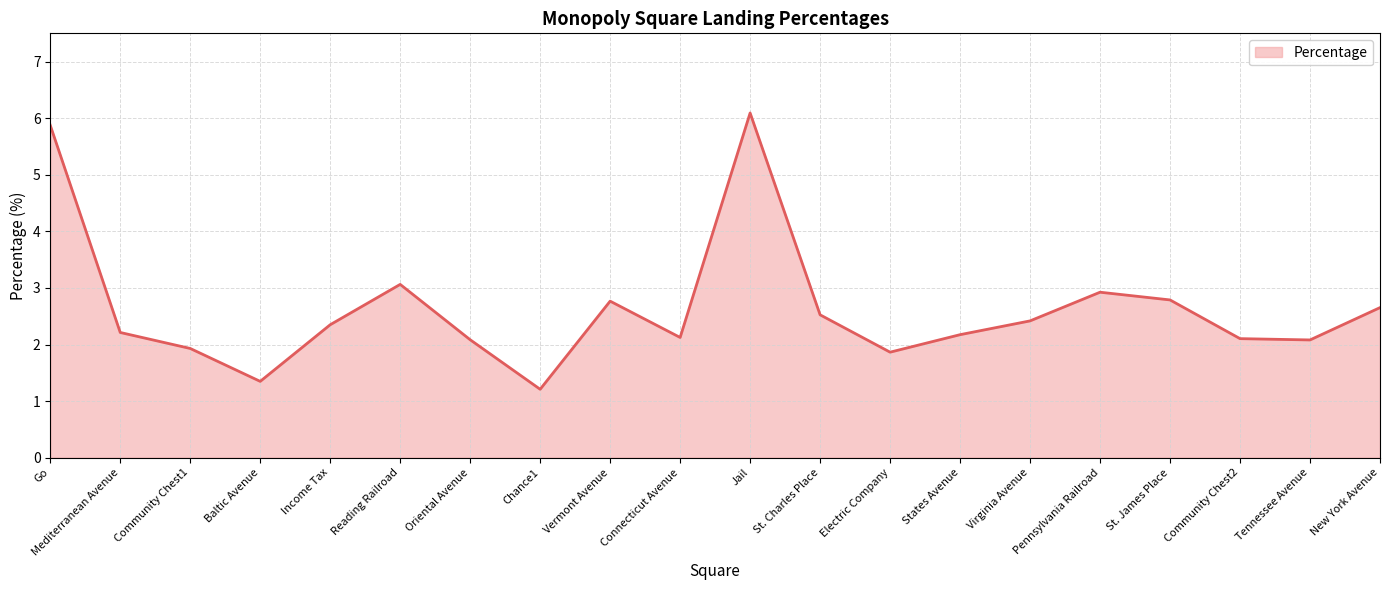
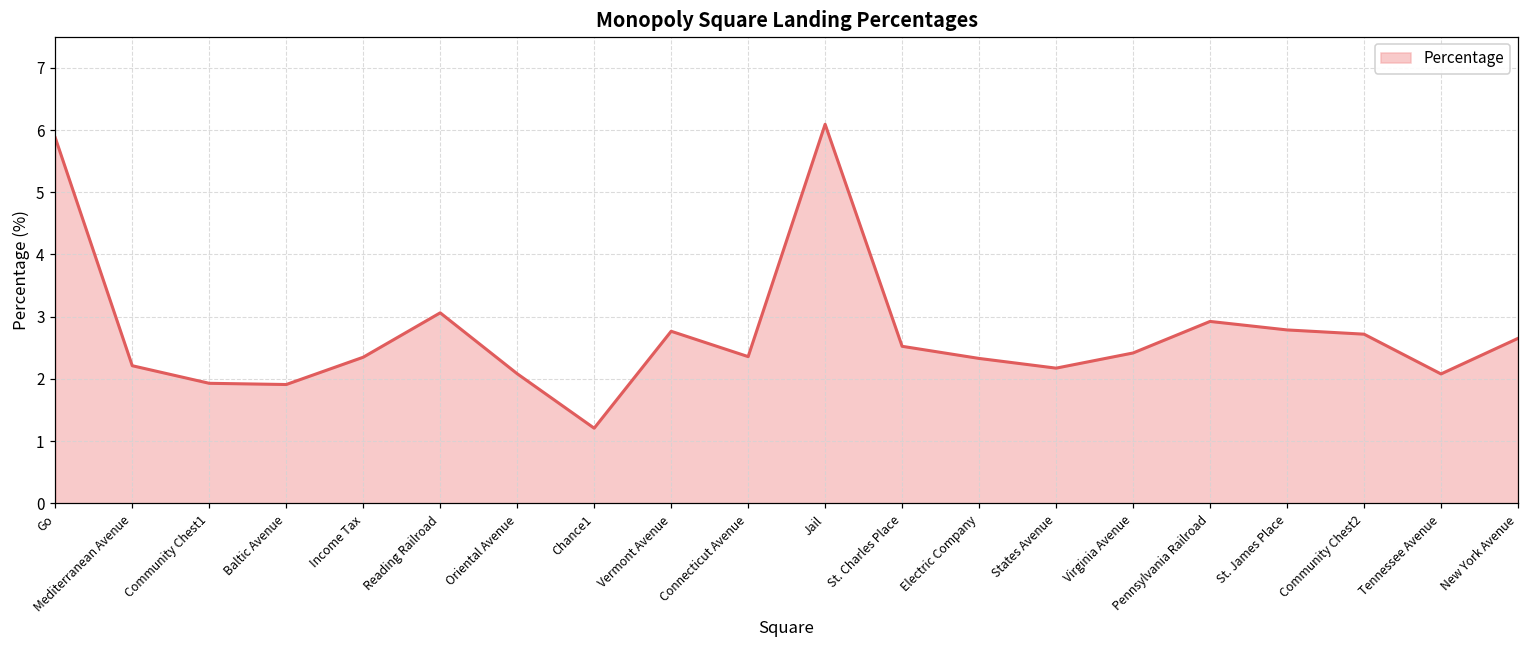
Baltic Avenue: 1.3 -> 1.9
Connecticut Avenue: 2.1 -> 2.4
Electric Company: 1.9 -> 2.3
Community Chest2: 2.1 -> 2.7
